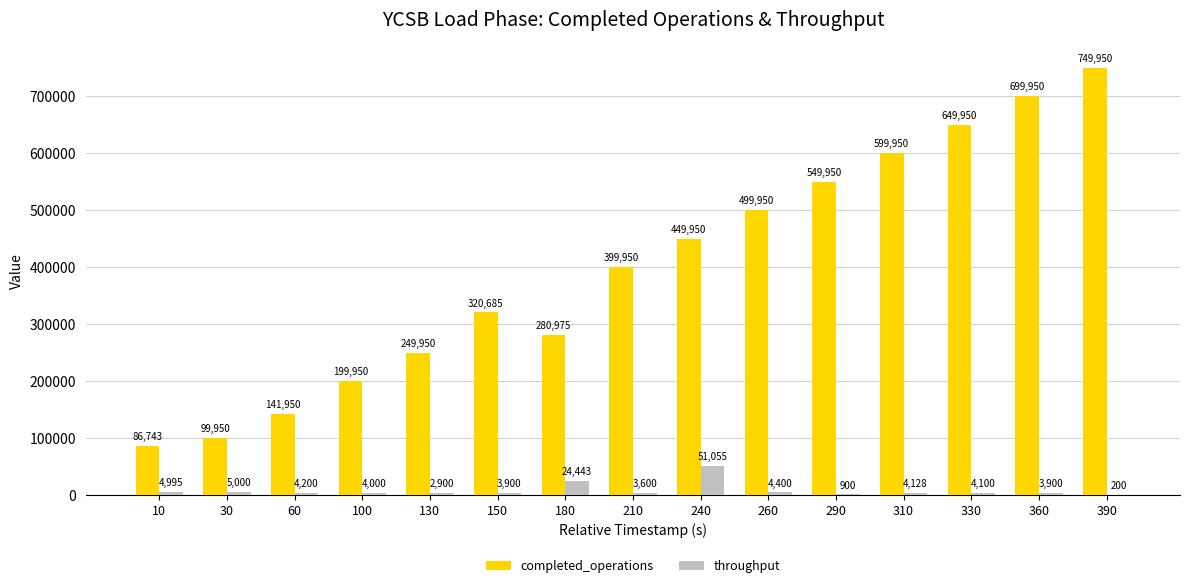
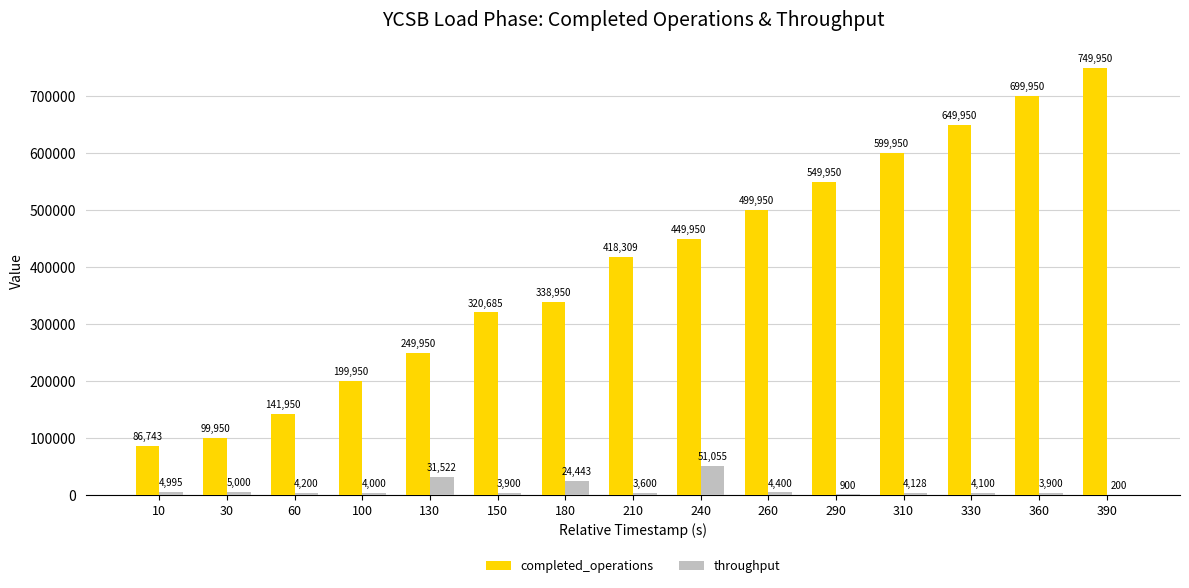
throughput, 130: 2,900 -> 31,522
completed_operations, 180: 280,975 -> 338,950
completed_operations, 210: 399,950 -> 418,309
